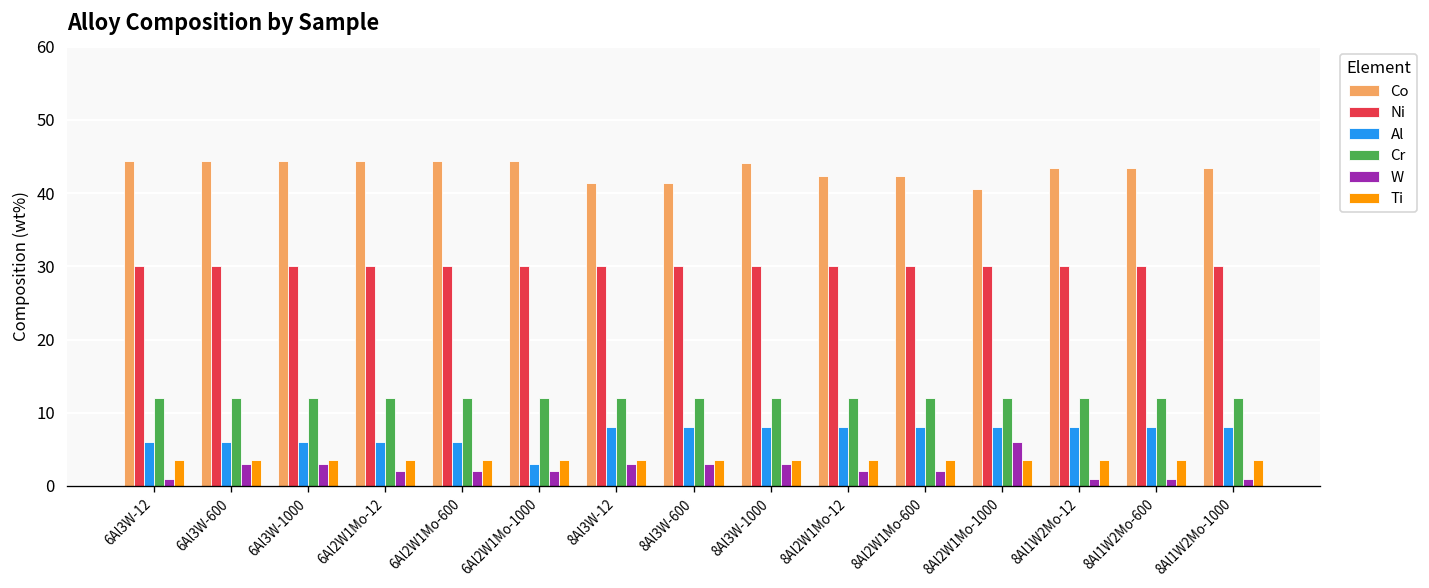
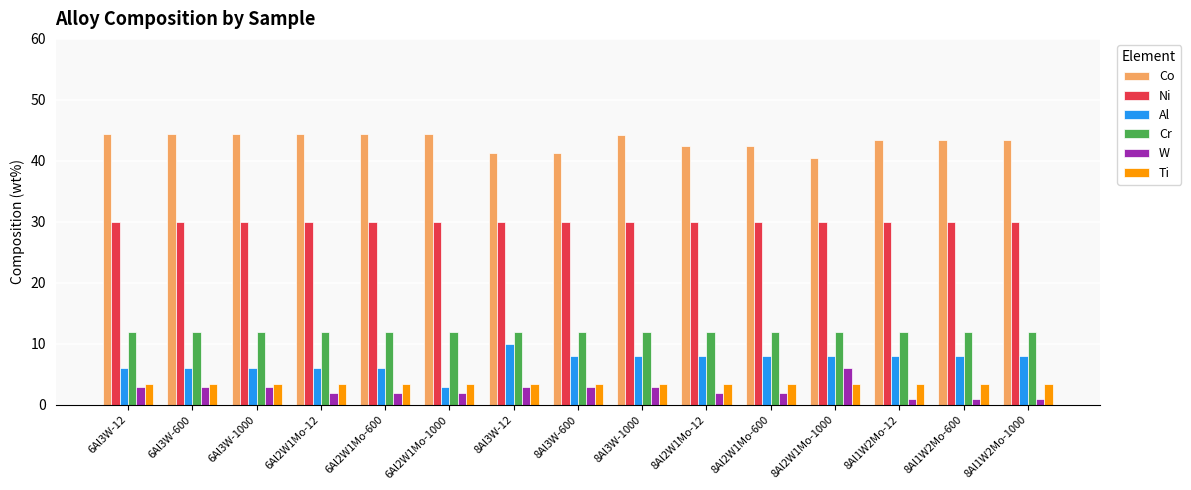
W, 6Al3W-12: 1 -> 3
Al, 8Al3W-12: 8 -> 10
